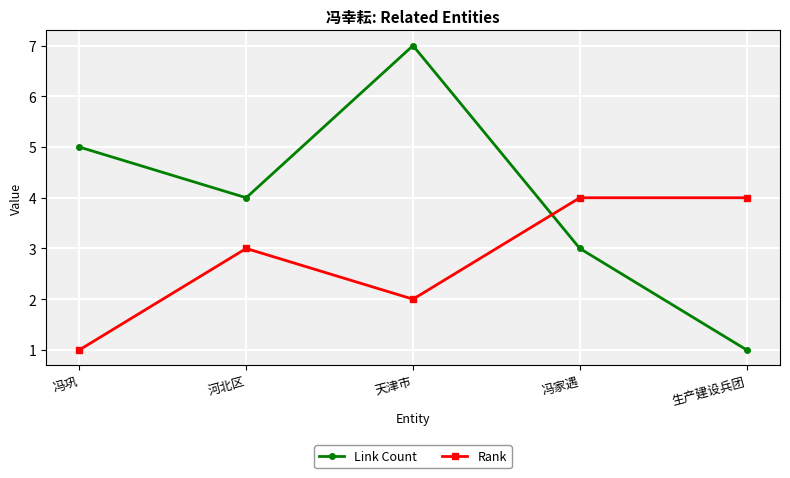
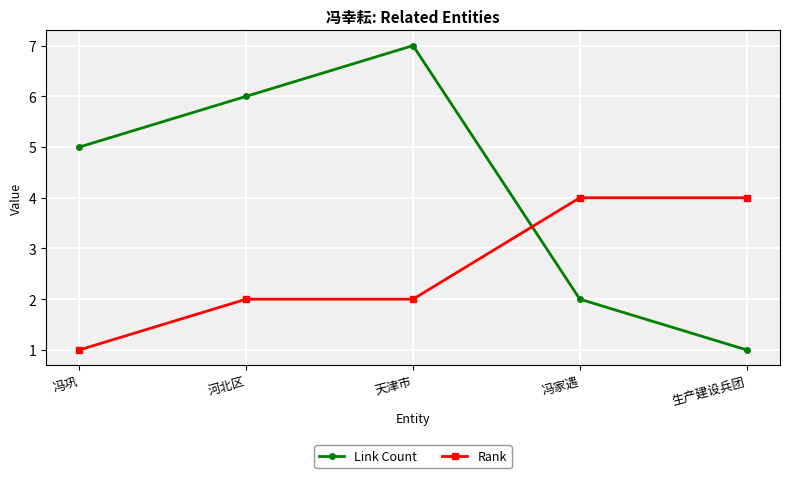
Link Count, 河北区: 4 -> 6
Rank, 河北区: 3 -> 2
Link Count, 冯家遇: 3 -> 2
